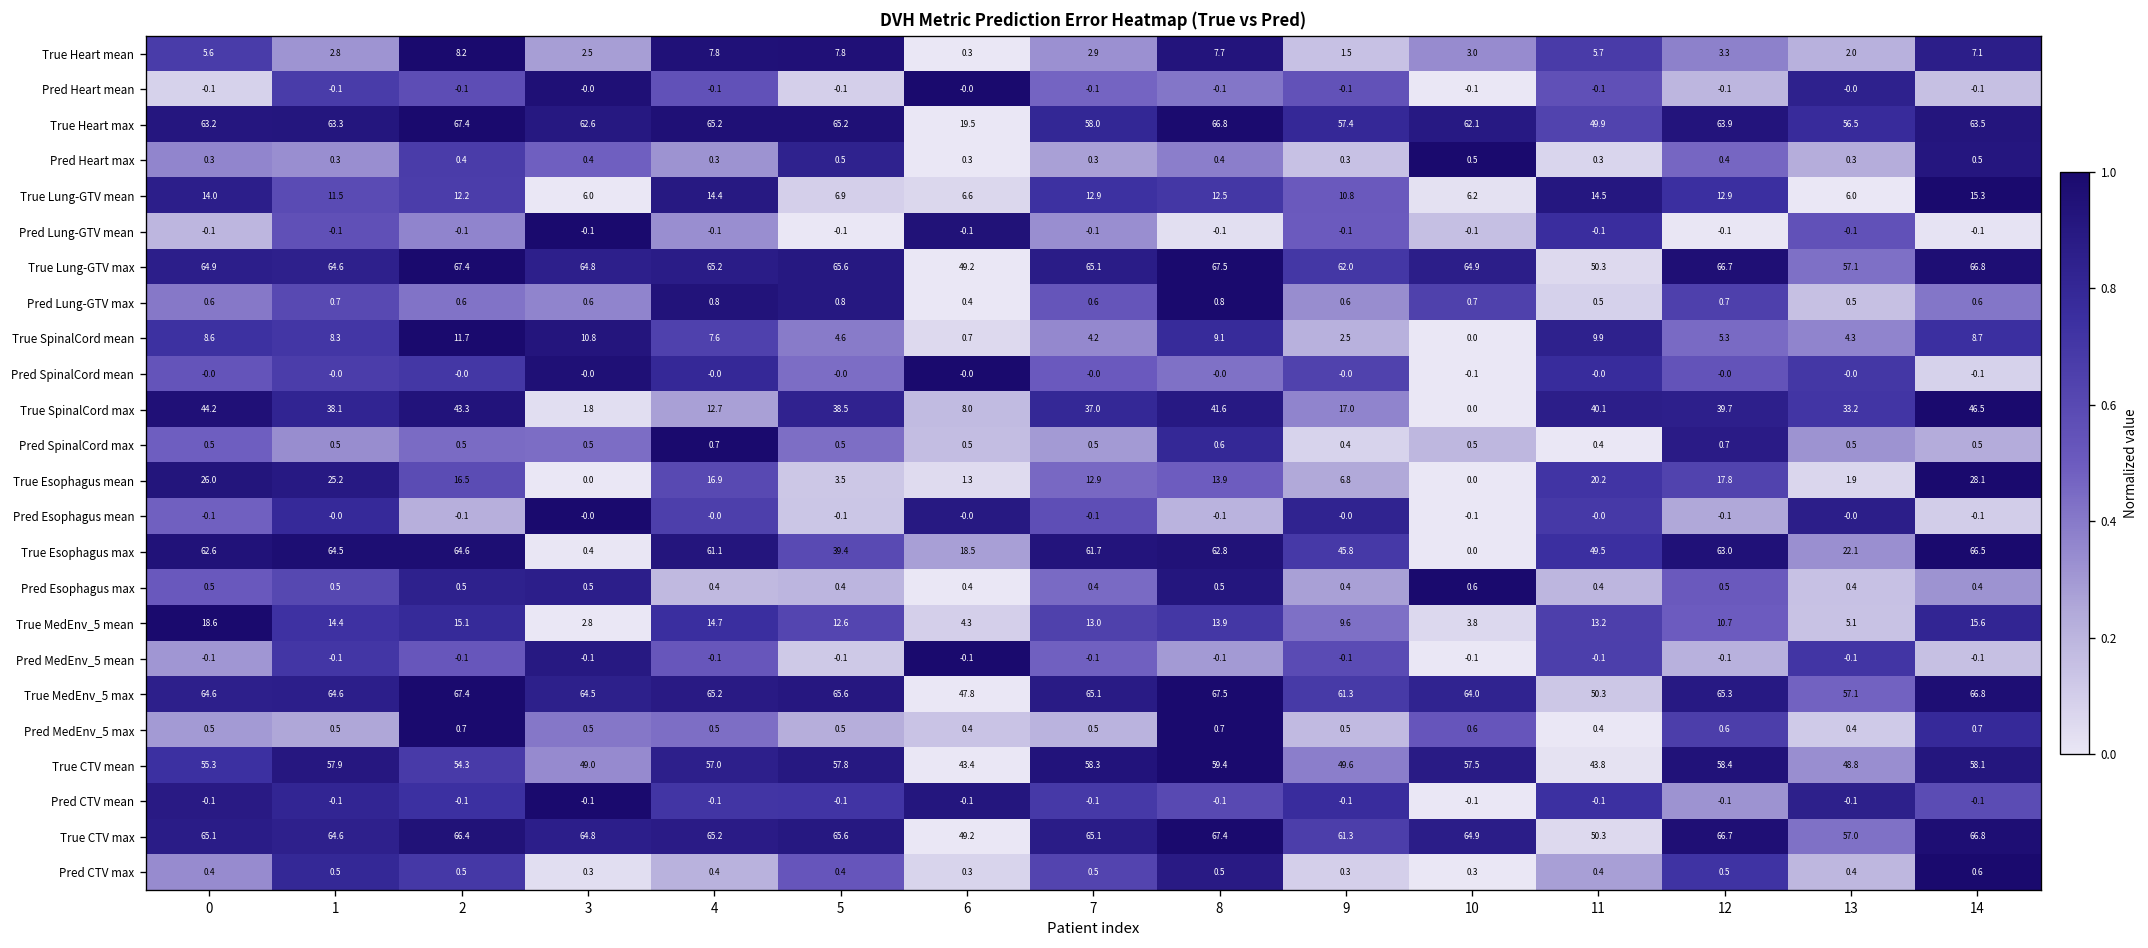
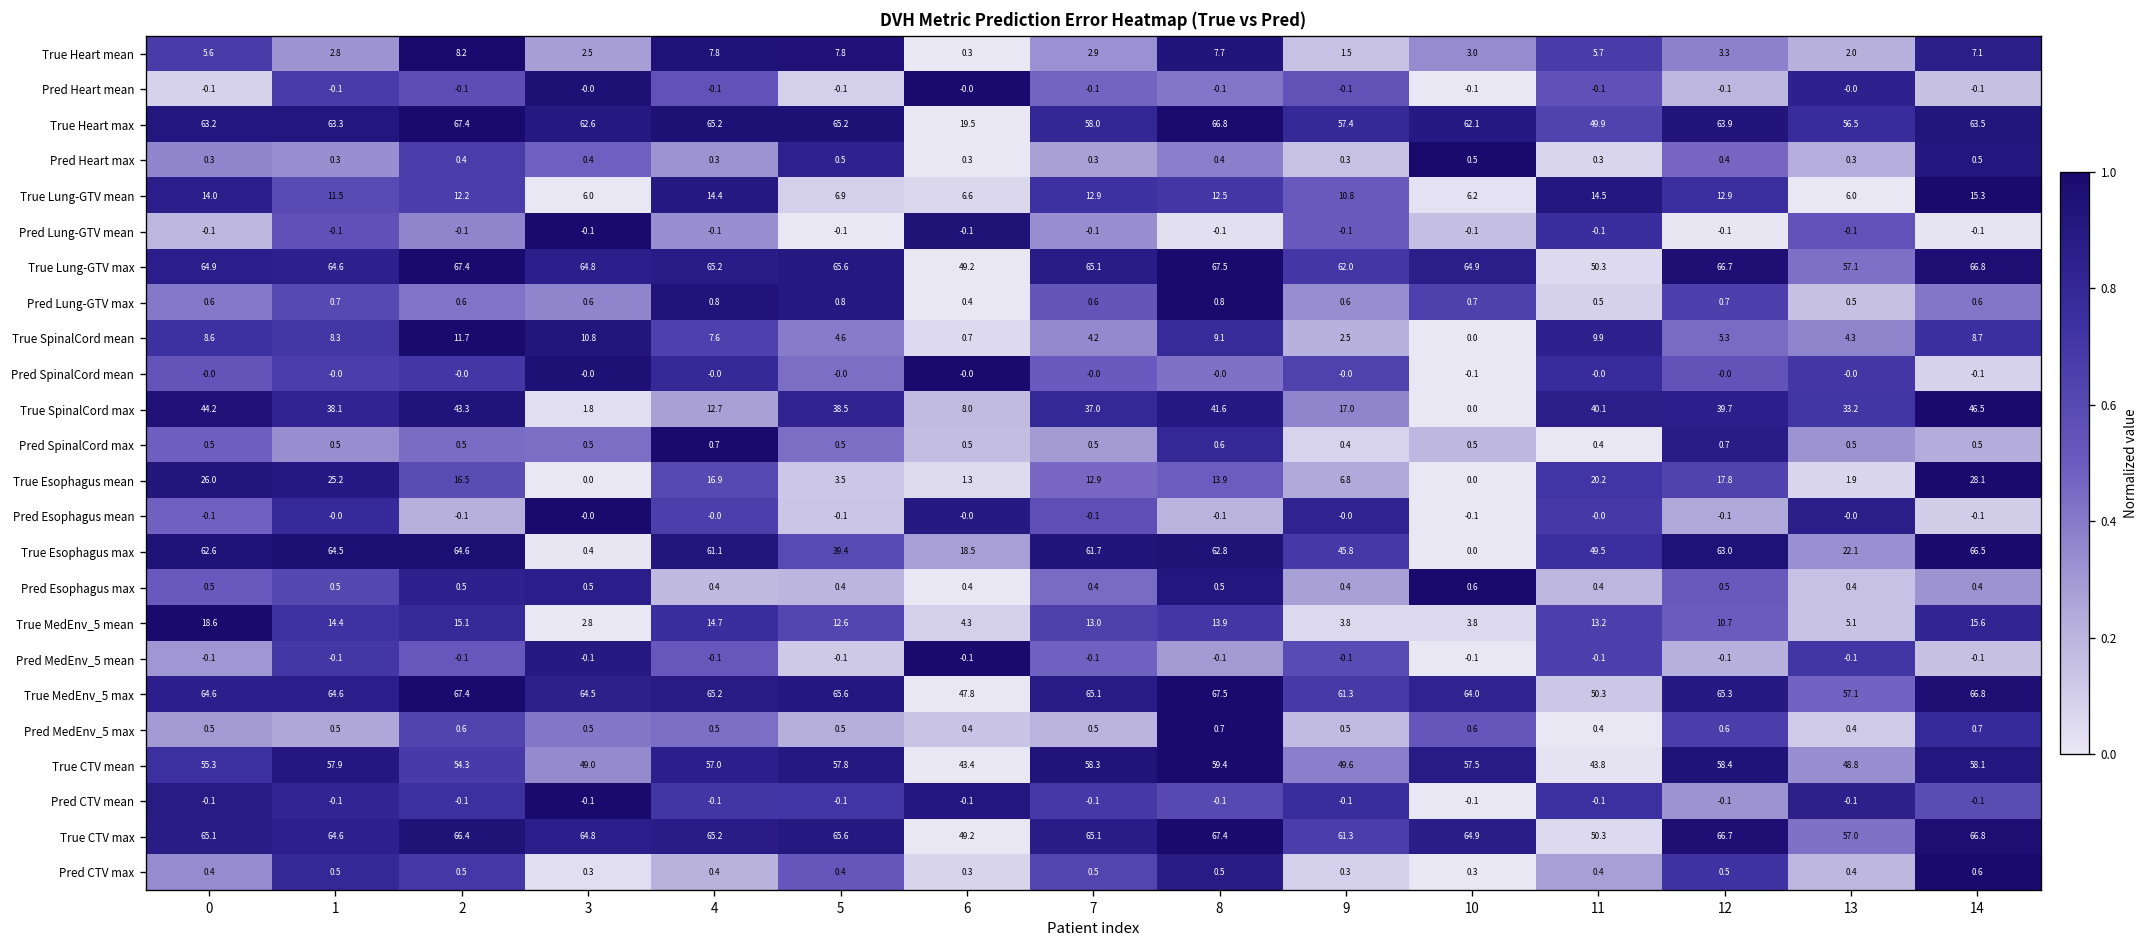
True MedEnv_5 mean, 9: 9.6 -> 3.8
Pred MedEnv_5 max, 2: 0.7 -> 0.6
